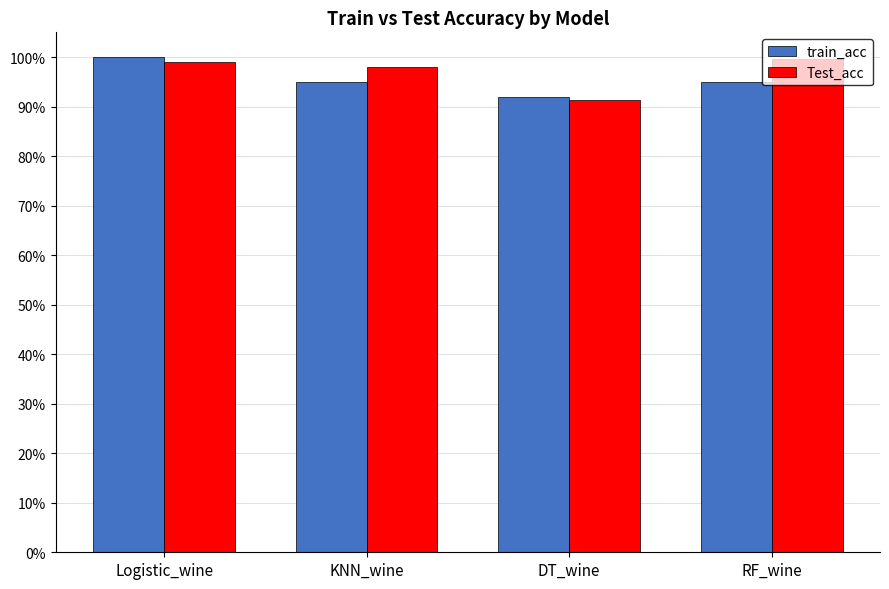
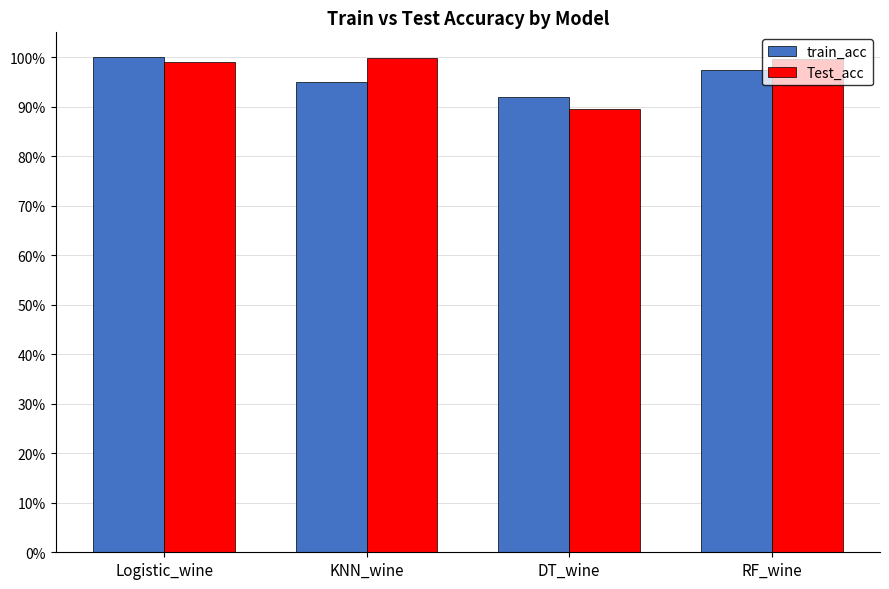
Test_acc, KNN_wine: 98% -> 100%
Test_acc, DT_wine: 91% -> 90%
train_acc, RF_wine: 95% -> 97%
